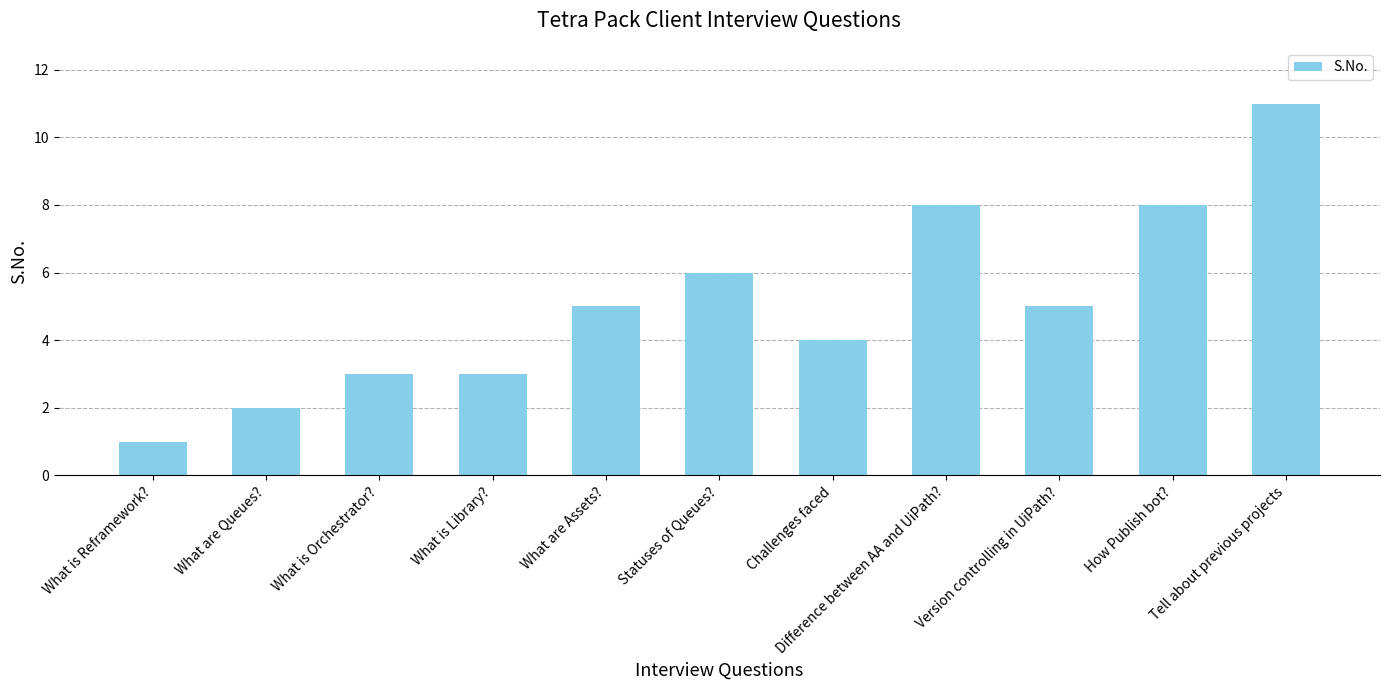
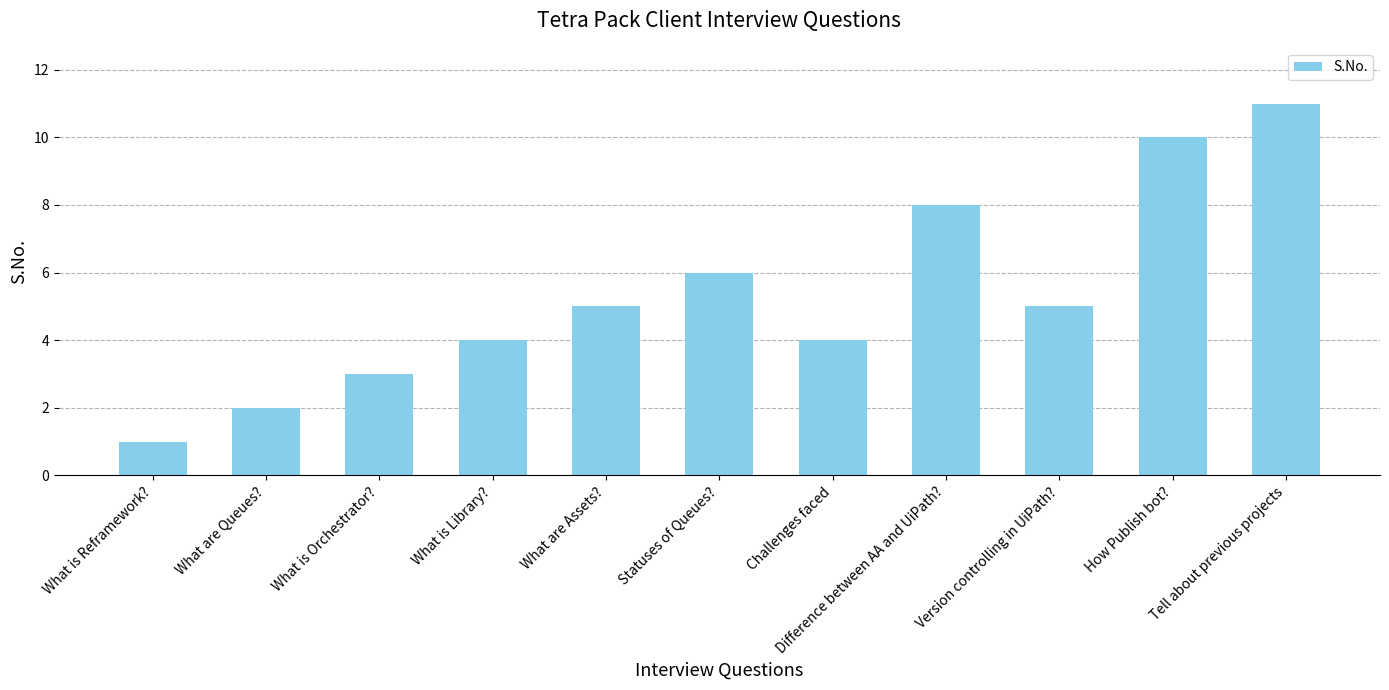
What is Library?: 3 -> 4
How Publish bot?: 8 -> 10
